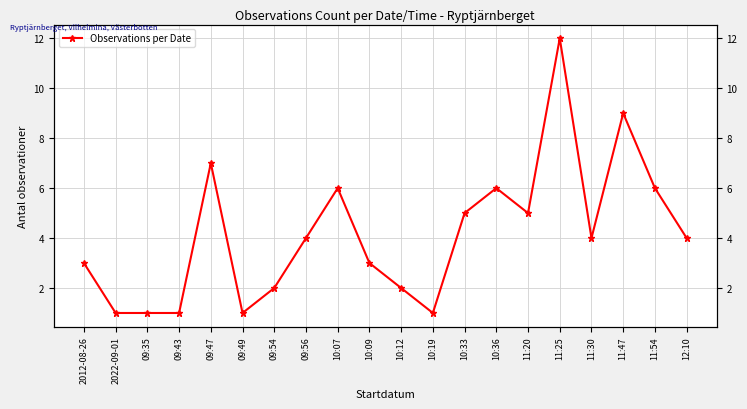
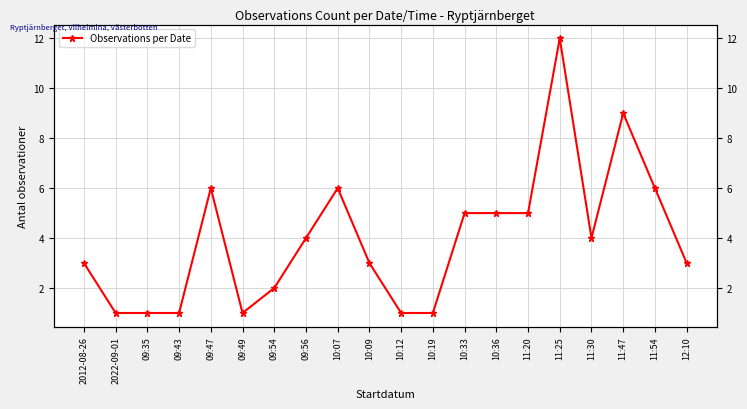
09:47: 7 -> 6
10:12: 2 -> 1
10:36: 6 -> 5
12:10: 4 -> 3
